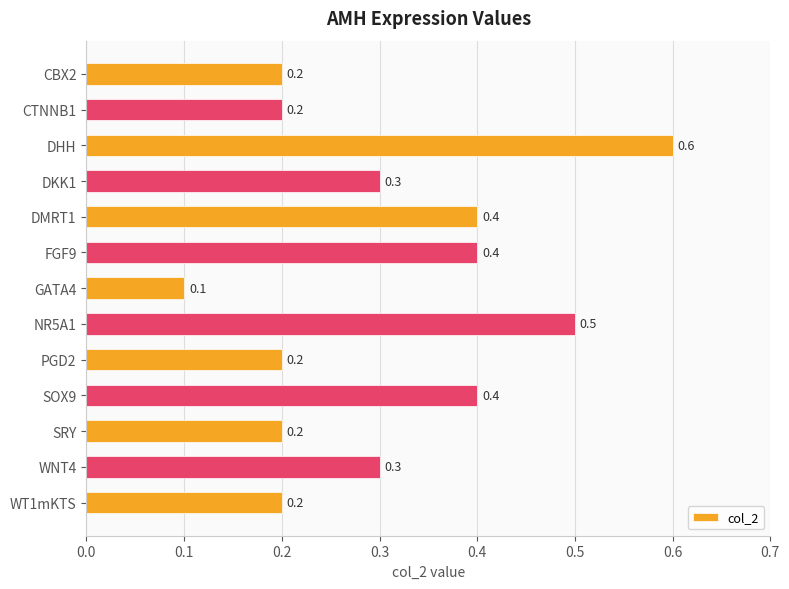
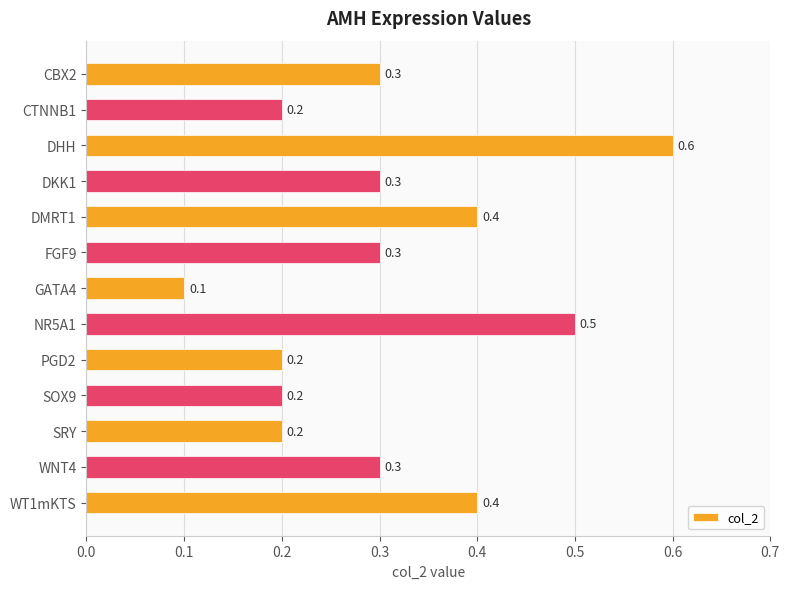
CBX2: 0.2 -> 0.3
FGF9: 0.4 -> 0.3
SOX9: 0.4 -> 0.2
WT1mKTS: 0.2 -> 0.4
